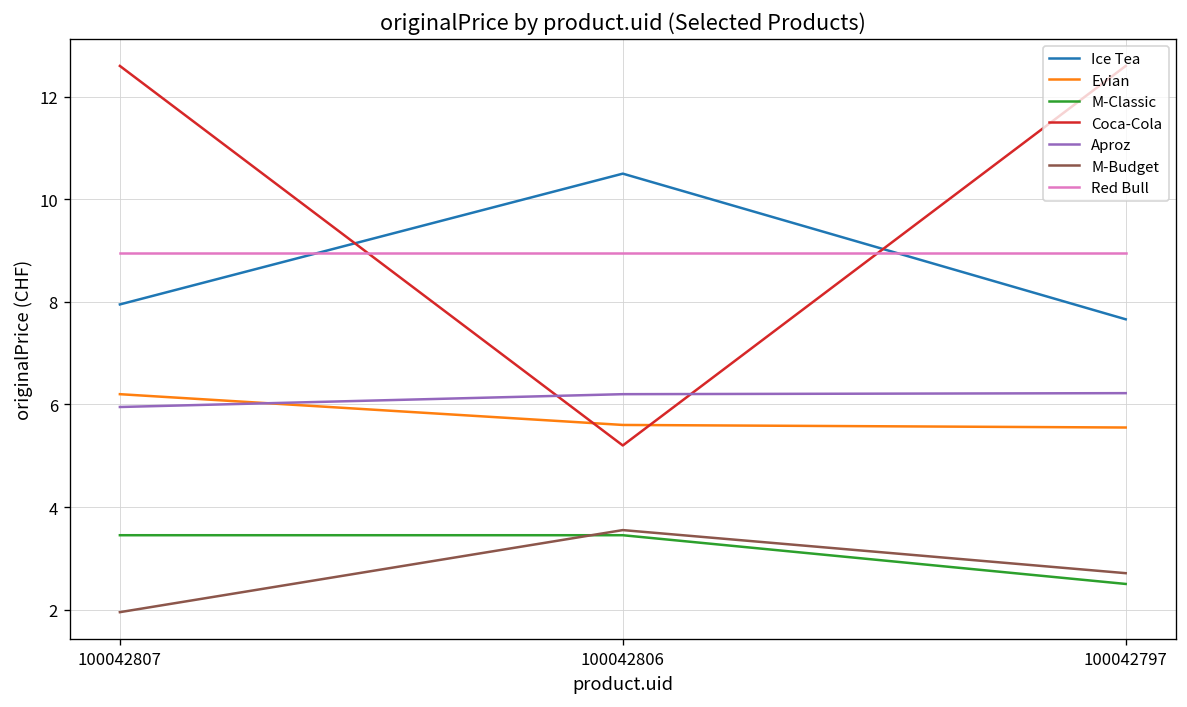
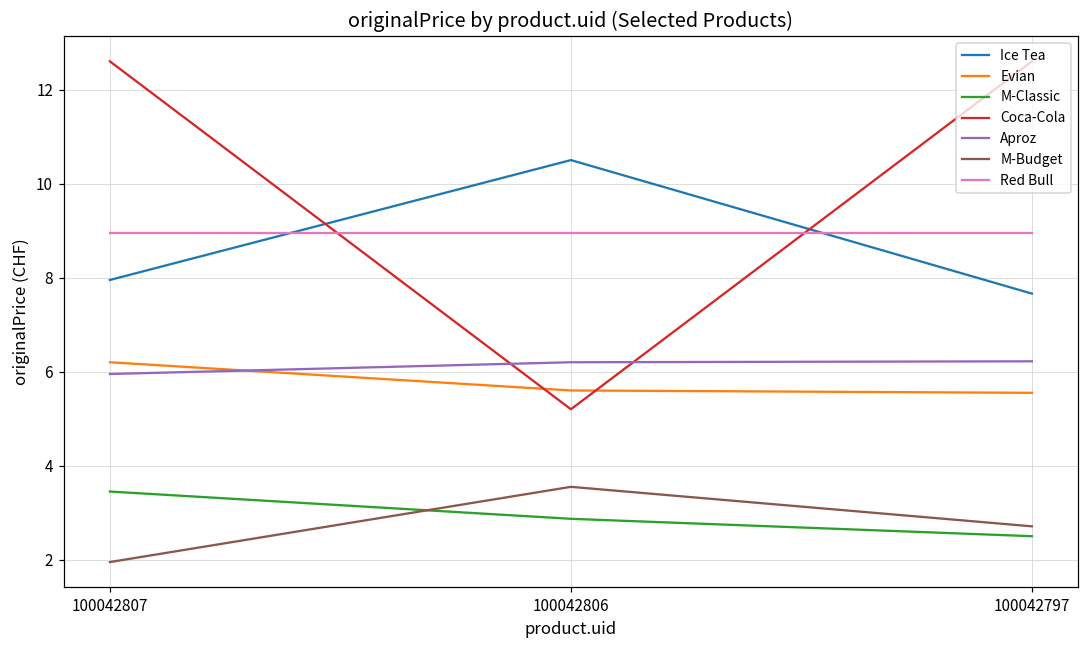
M-Classic, 100042806: 3.5 -> 2.9
